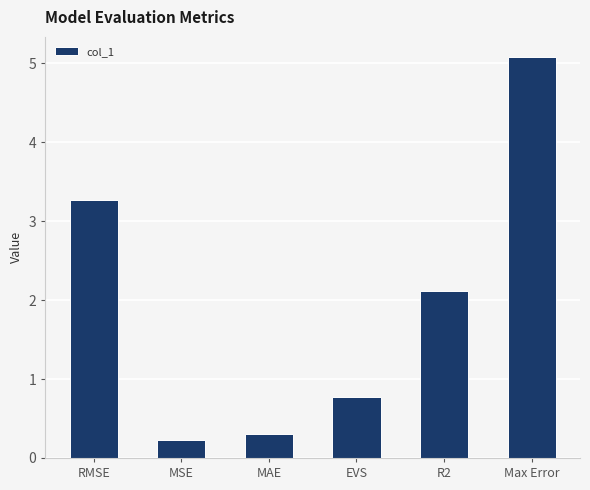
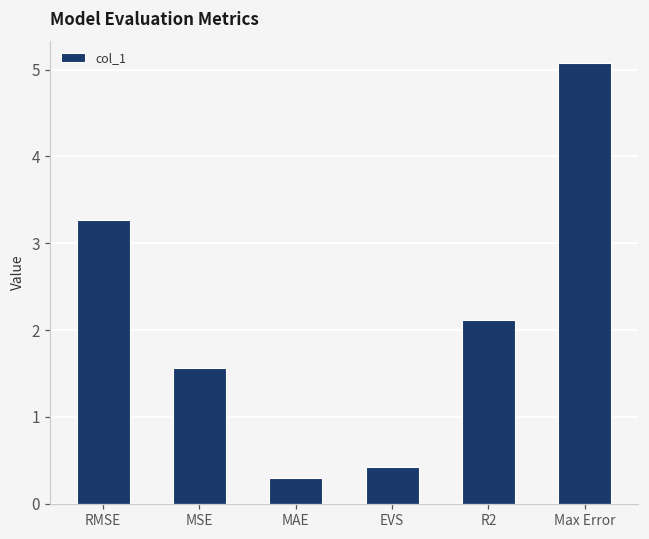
MSE: 0.2 -> 1.6
EVS: 0.8 -> 0.4
